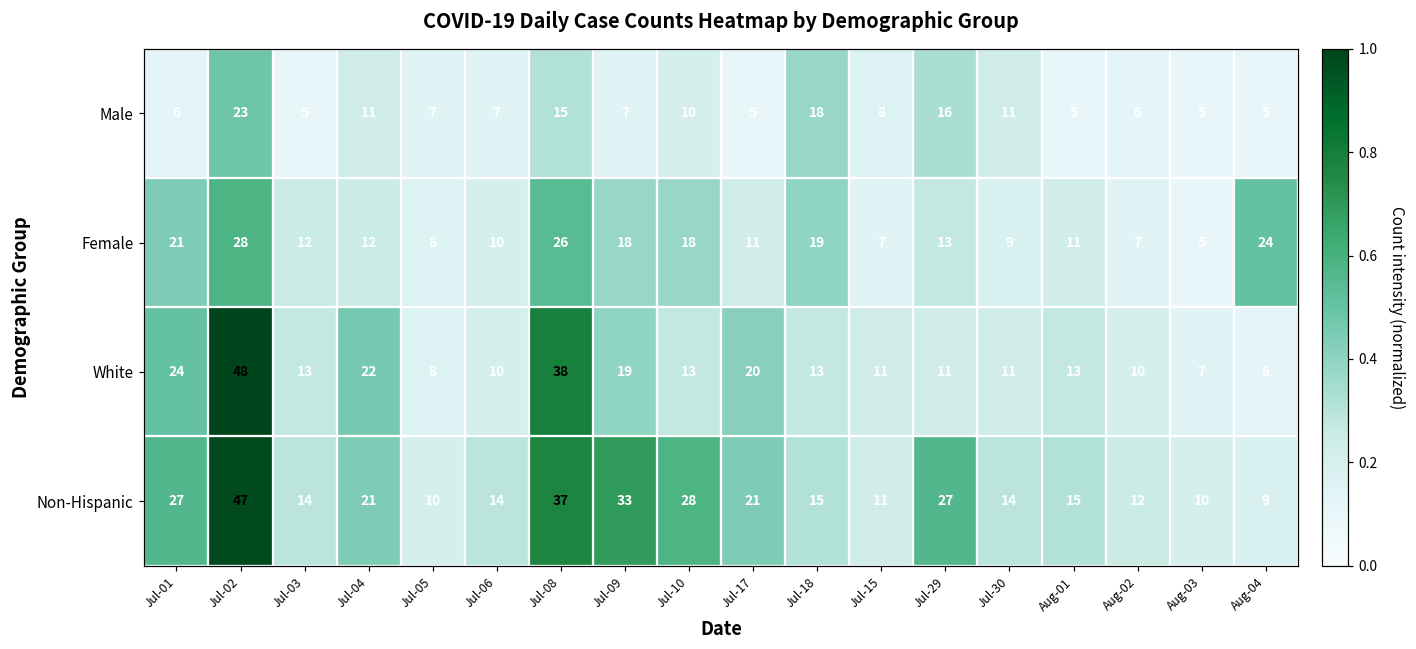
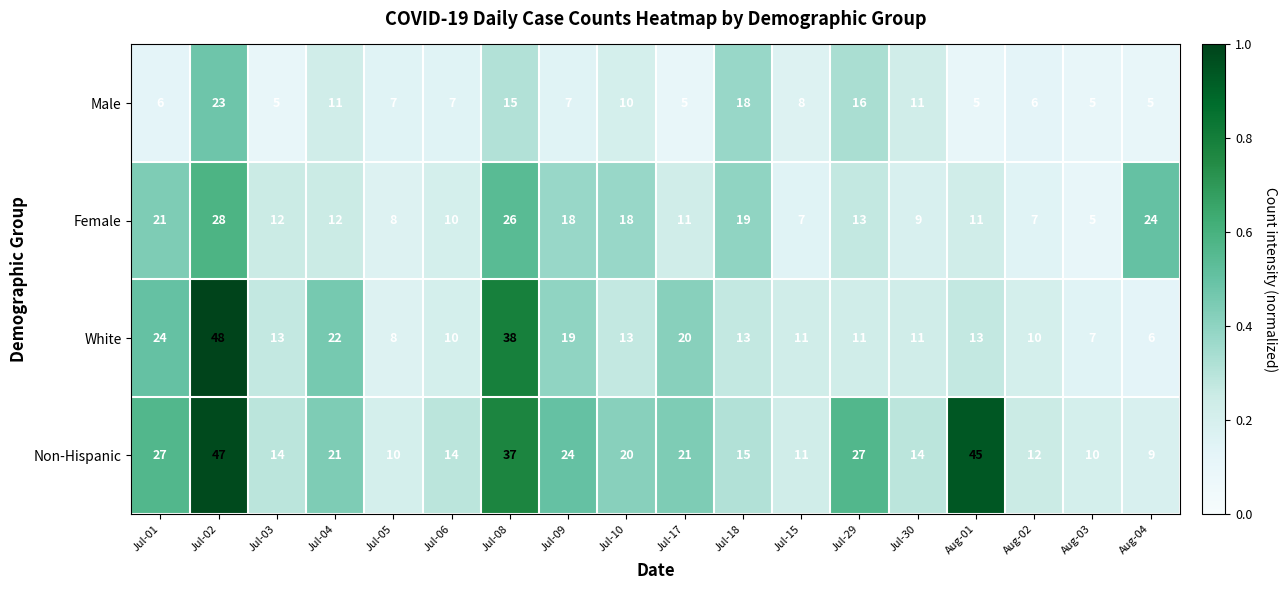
Non-Hispanic, Jul-09: 33 -> 24
Non-Hispanic, Jul-10: 28 -> 20
Non-Hispanic, Aug-01: 15 -> 45
